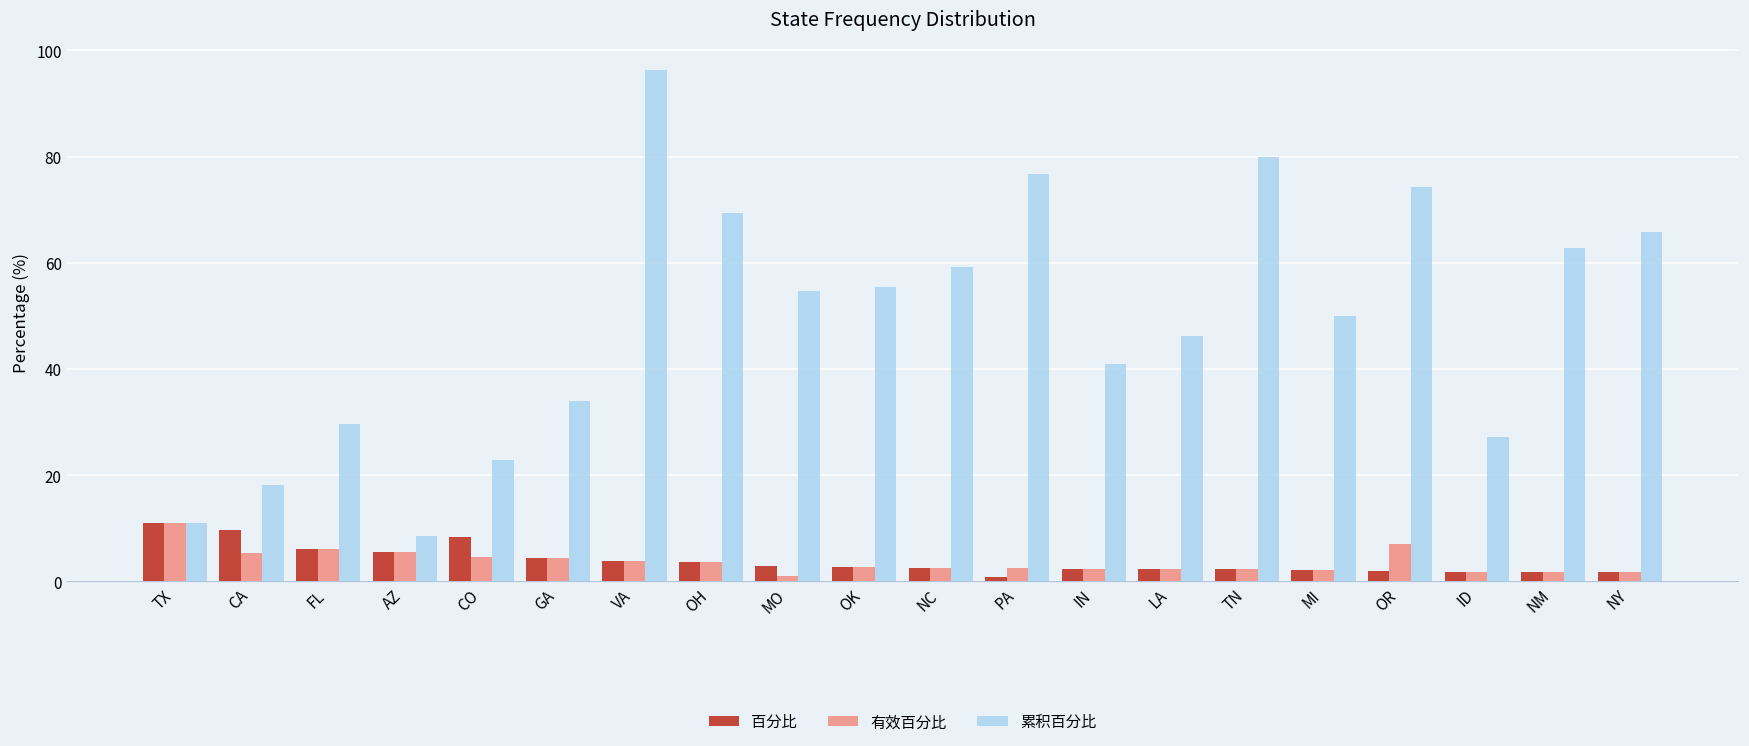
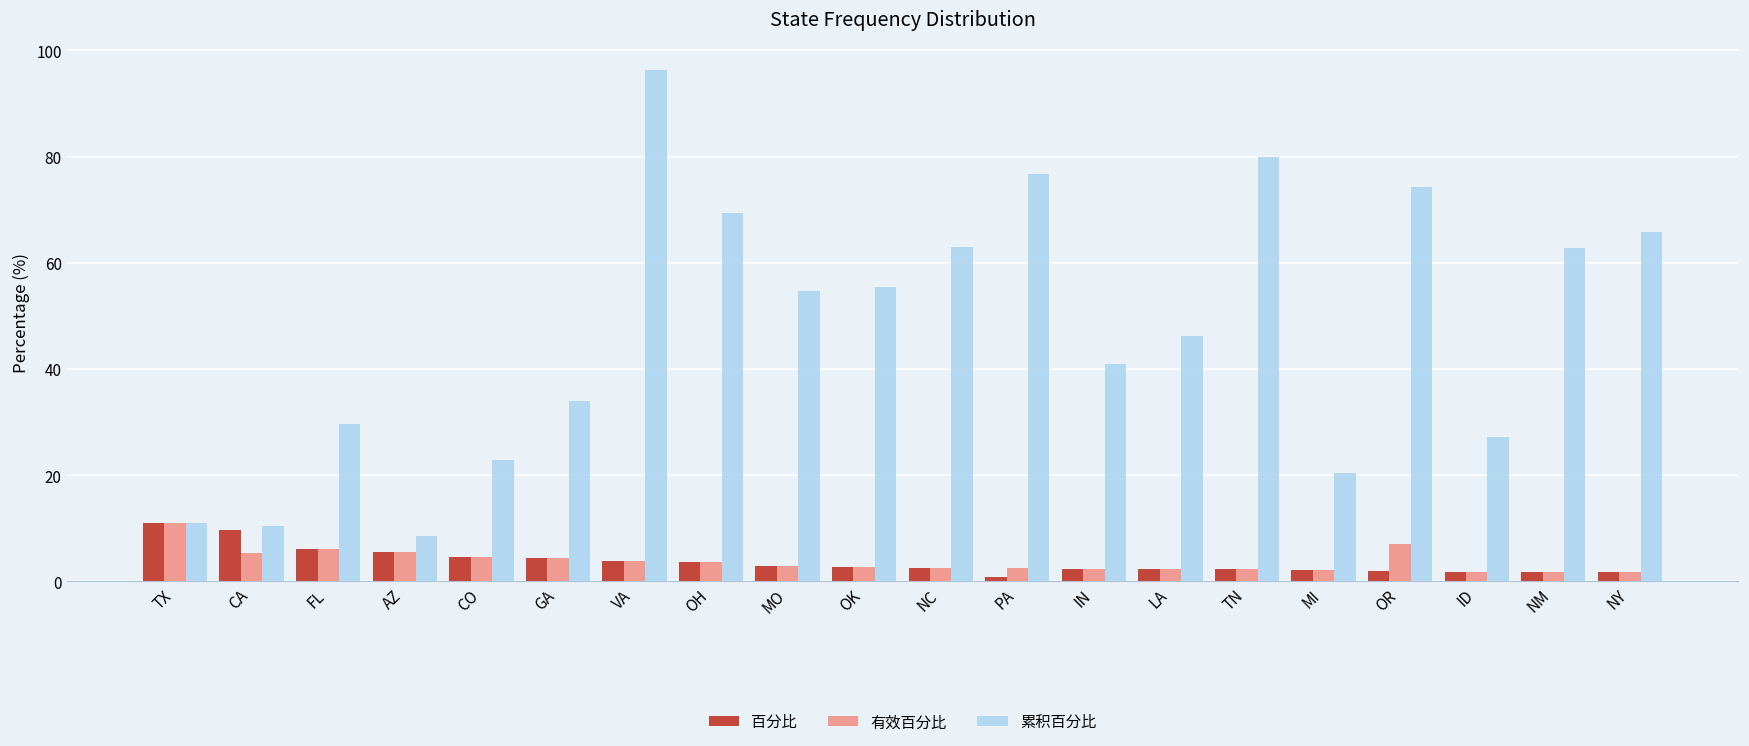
累积百分比, CA: 18 -> 11
百分比, CO: 8 -> 5
有效百分比, MO: 1 -> 3
累积百分比, NC: 59 -> 63
累积百分比, MI: 50 -> 20
